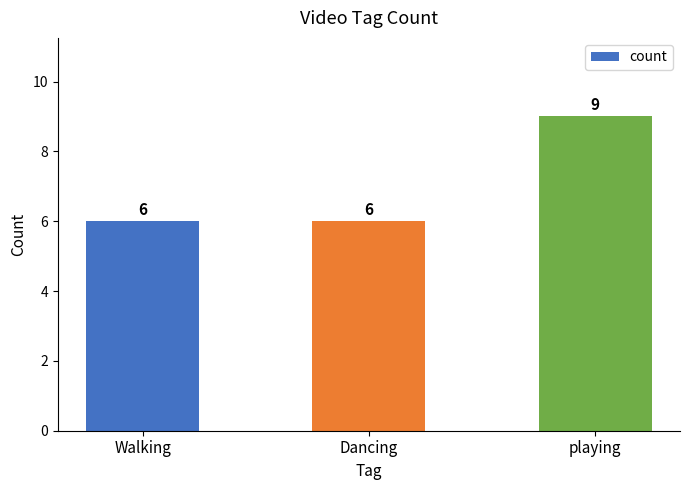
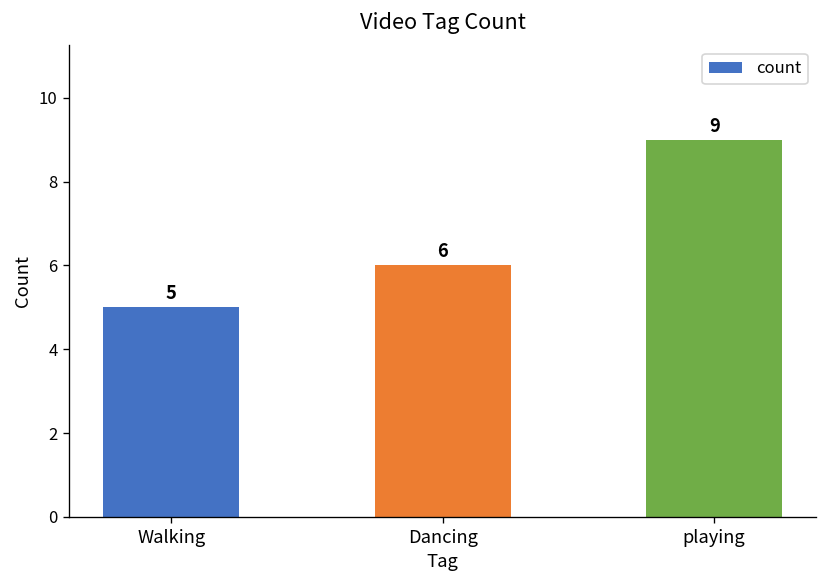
Walking: 6 -> 5
